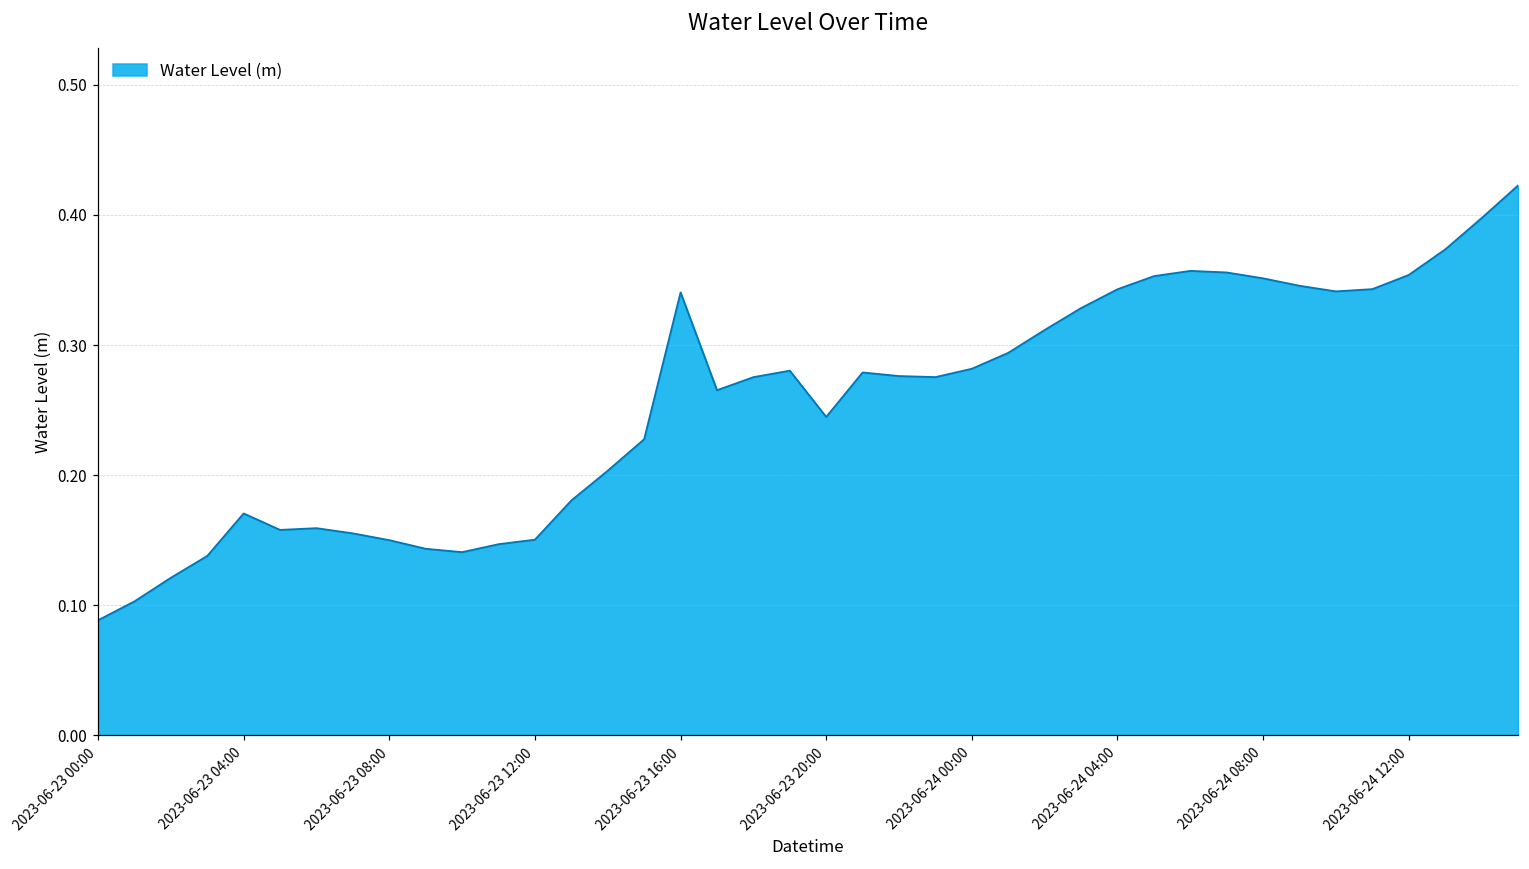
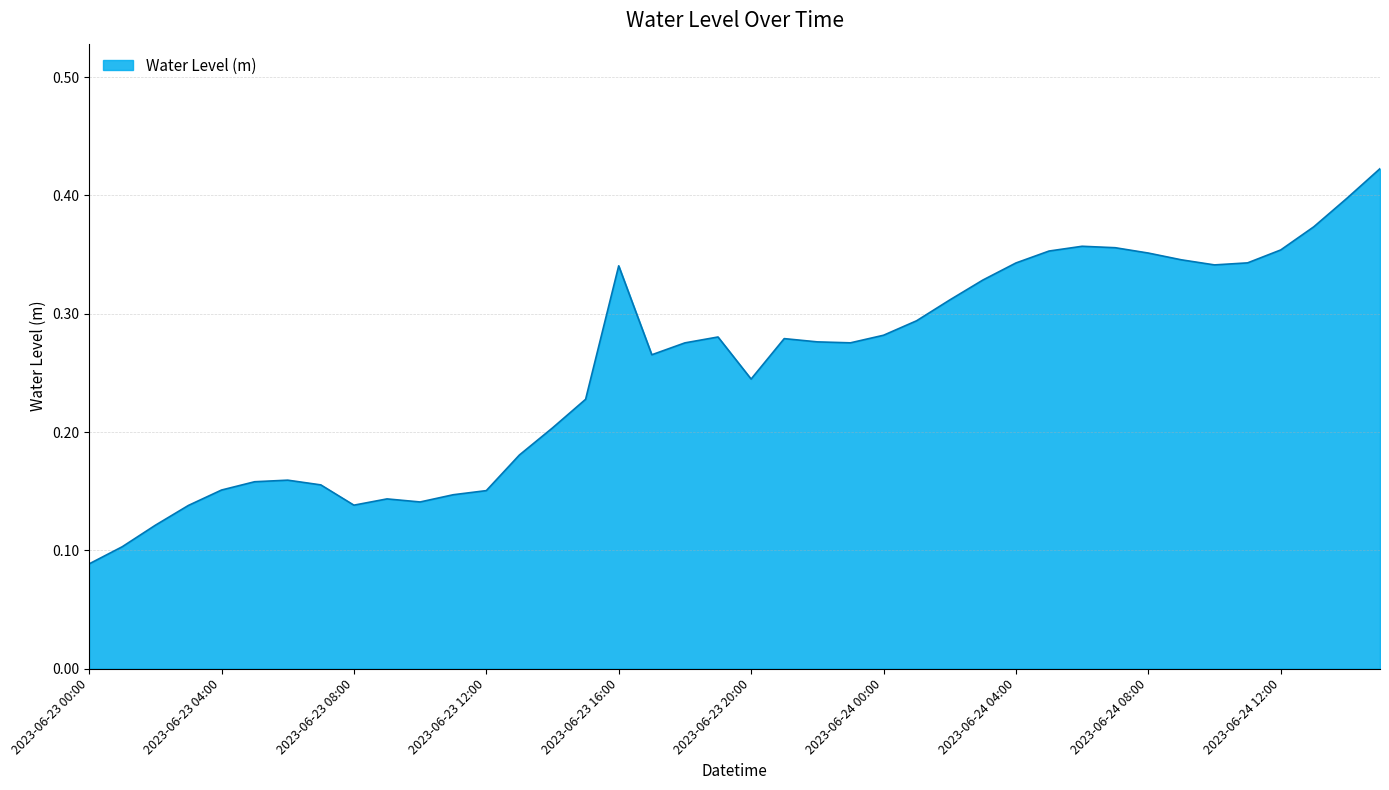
2023-06-23 04:00: 0.171 -> 0.151
2023-06-23 08:00: 0.150 -> 0.138
